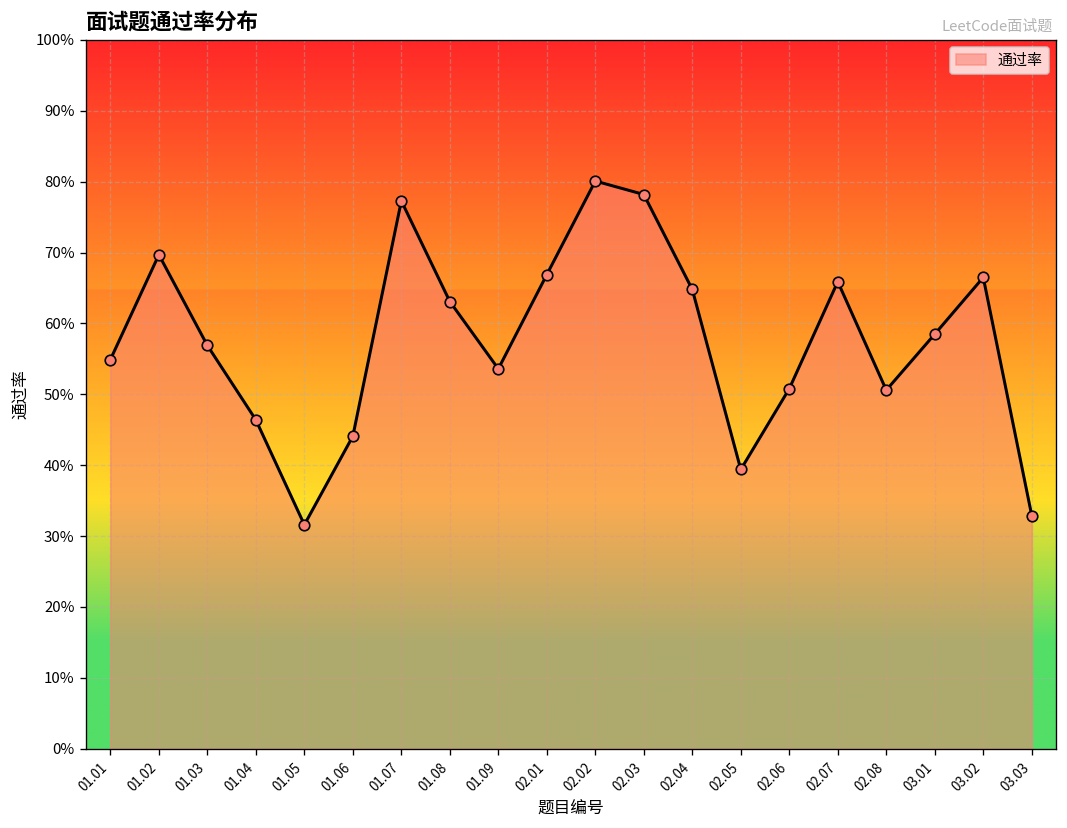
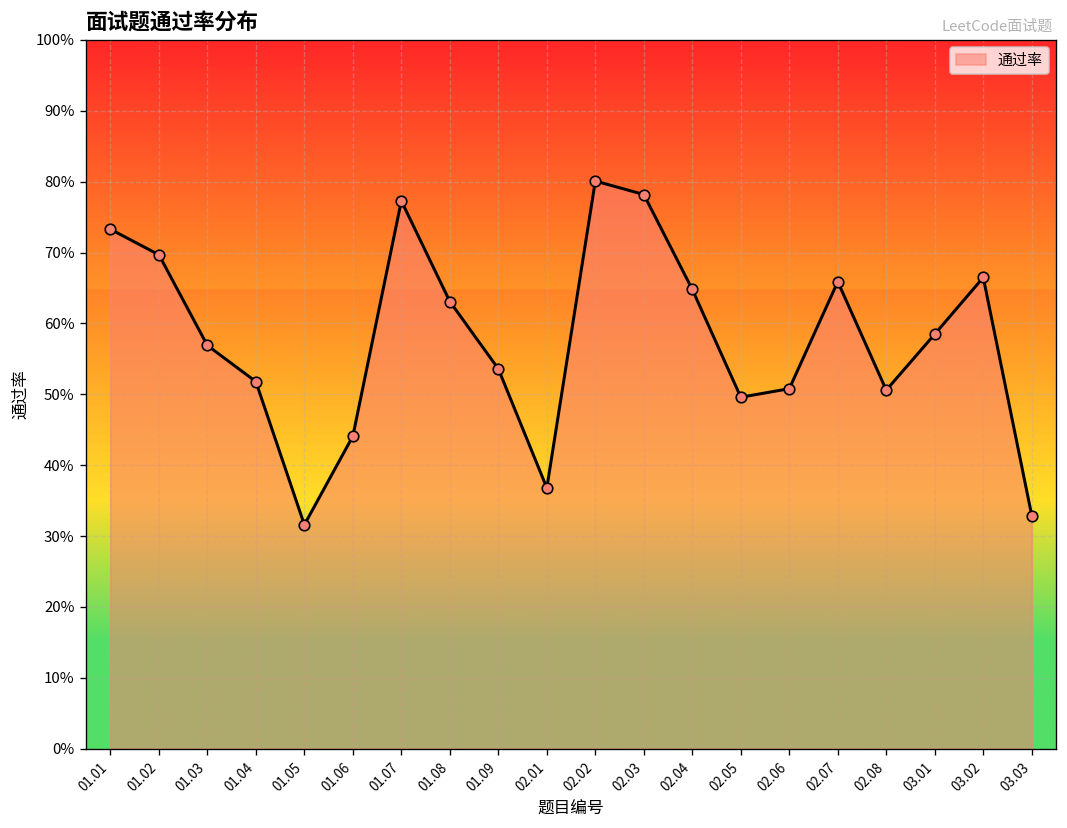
01.01: 55% -> 73%
01.04: 46% -> 52%
02.01: 67% -> 37%
02.05: 39% -> 50%
